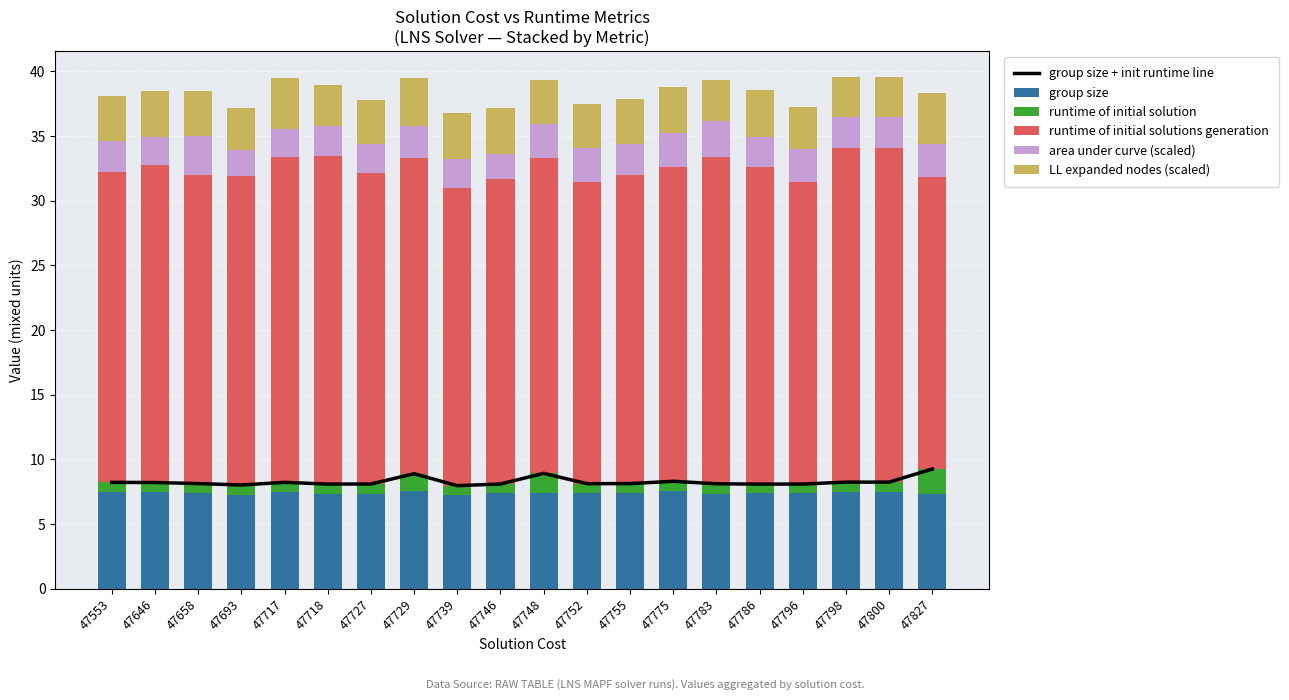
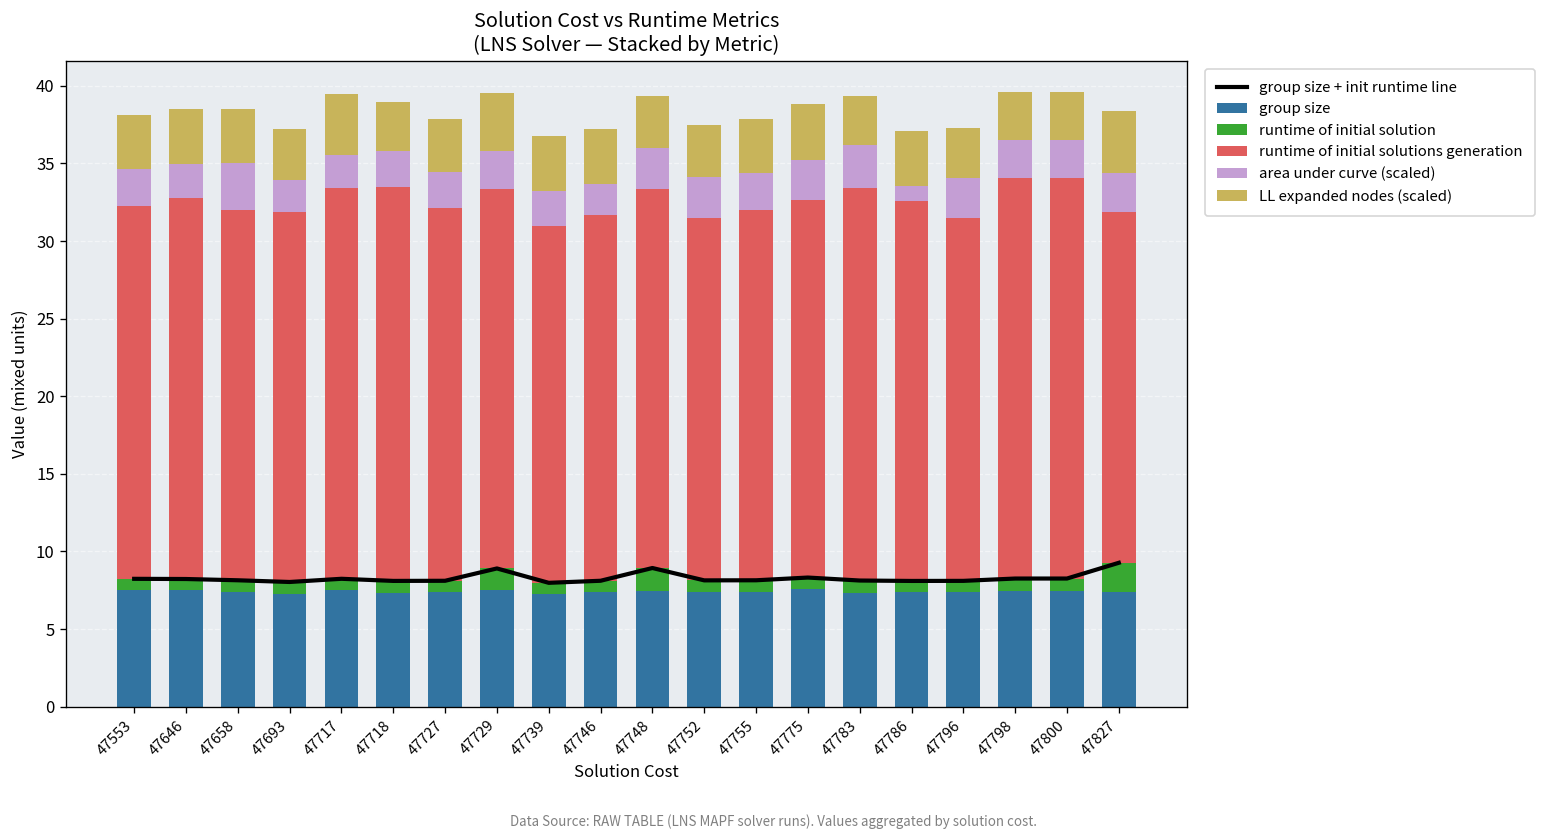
area under curve (scaled), 47786: 2.4 -> 0.9
